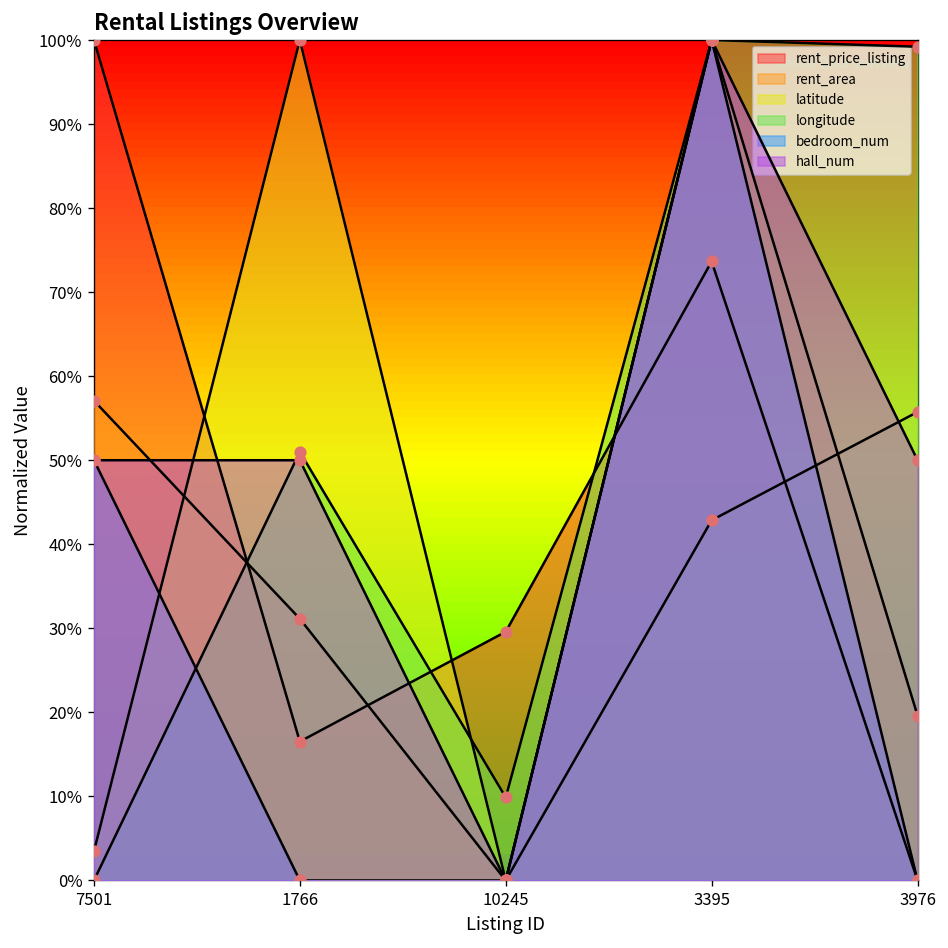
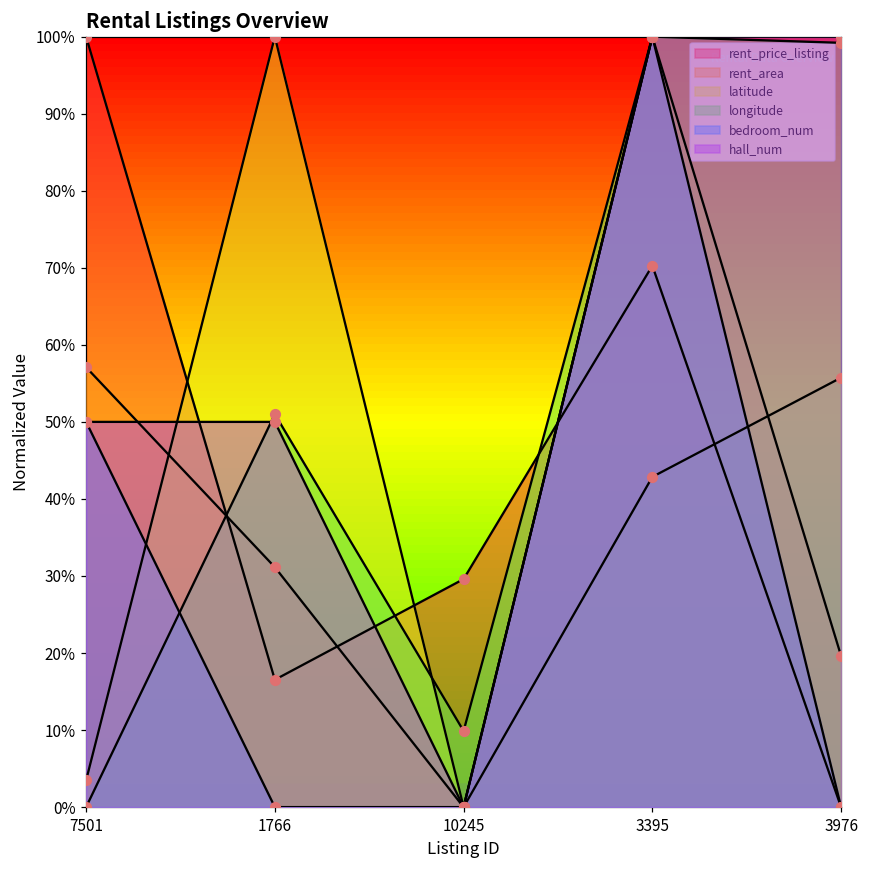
rent_price_listing, 3395: 74% -> 70%
hall_num, 3976: 50% -> 100%
